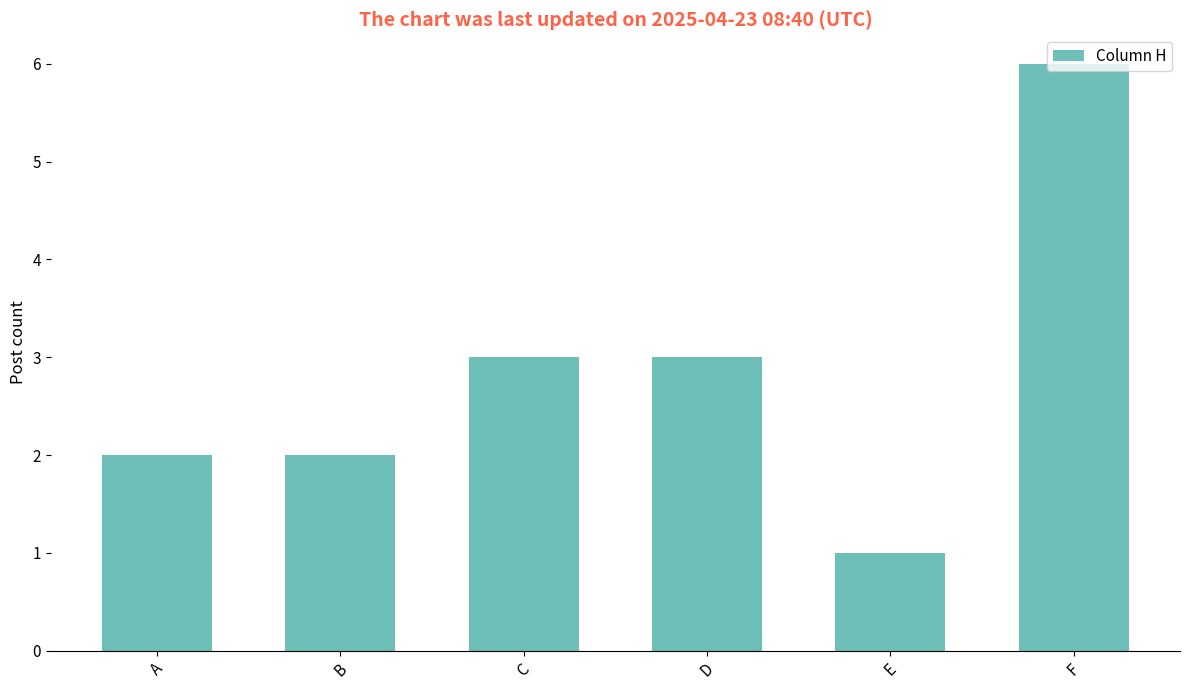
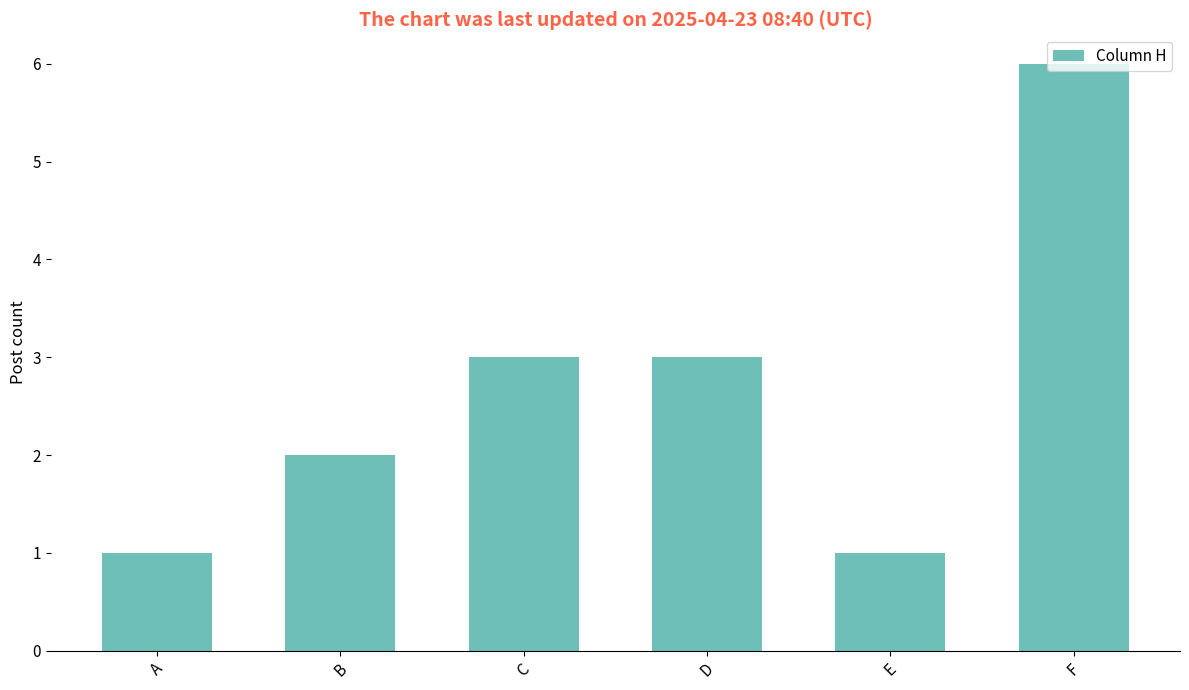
A: 2 -> 1
